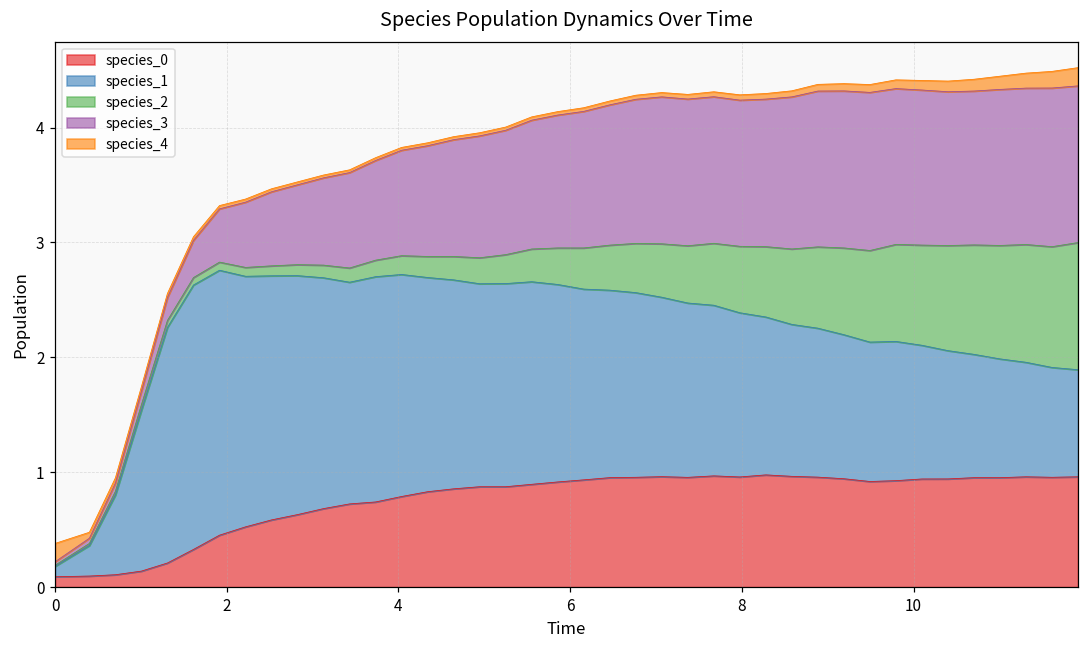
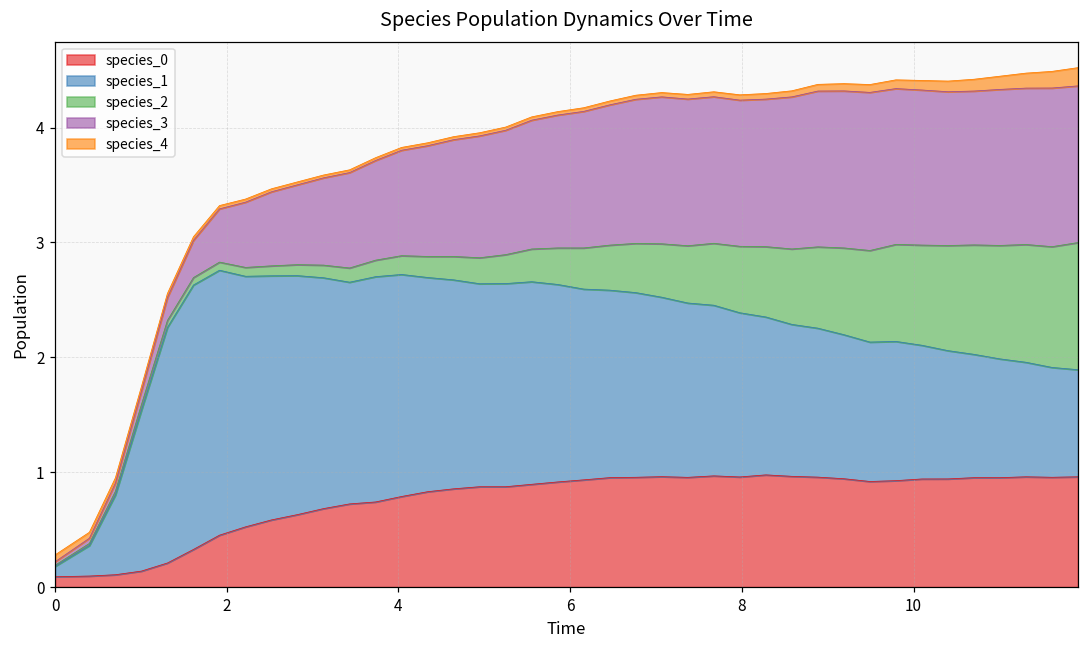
species_4, 0: 0.16 -> 0.06
